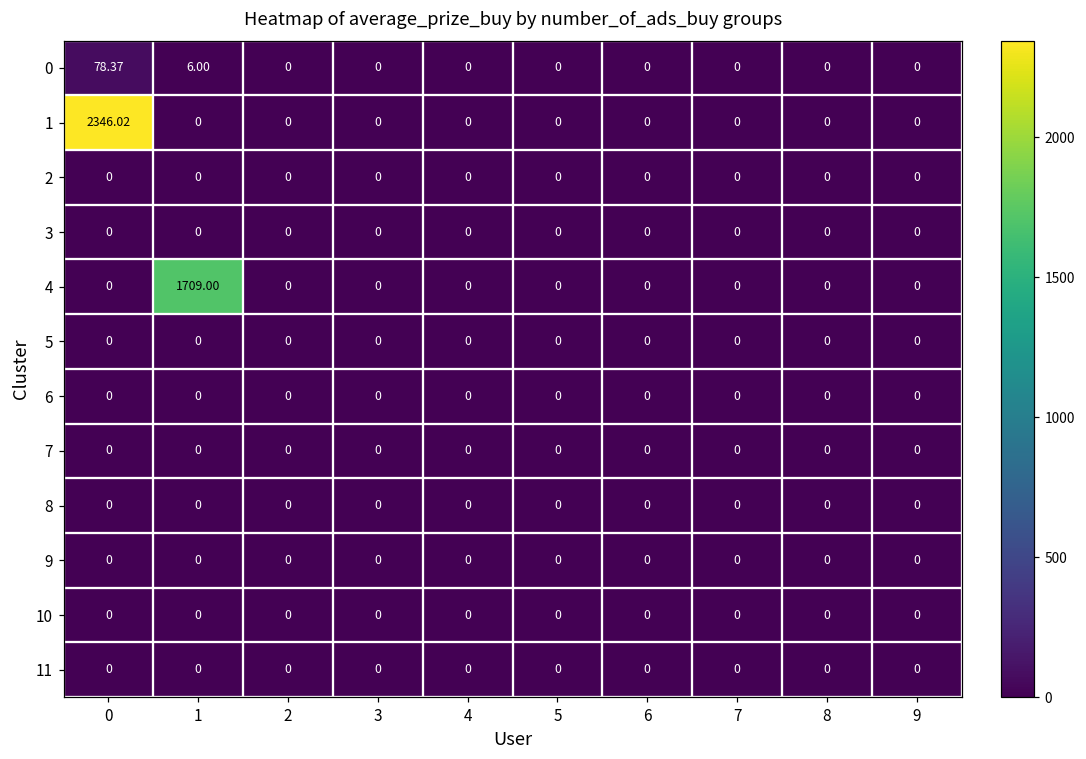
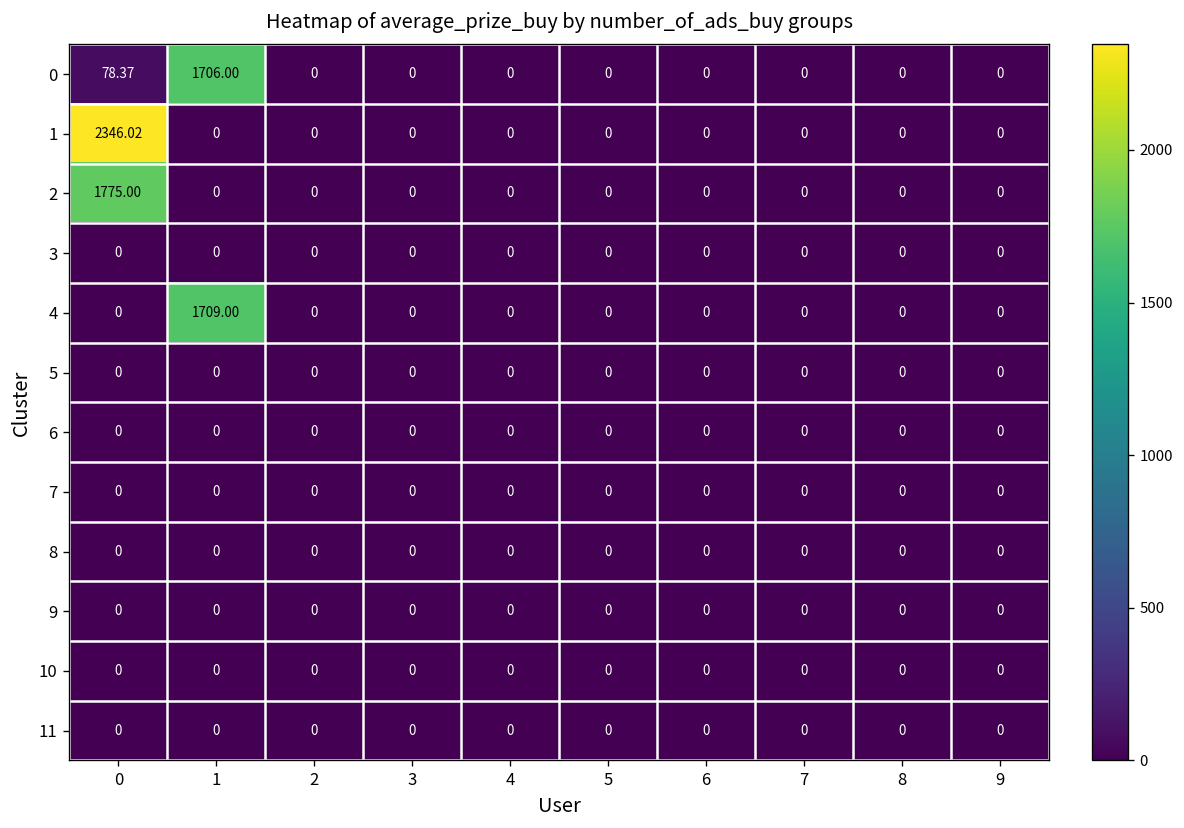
0, 1: 6.00 -> 1706.00
2, 0: 0 -> 1775.00
